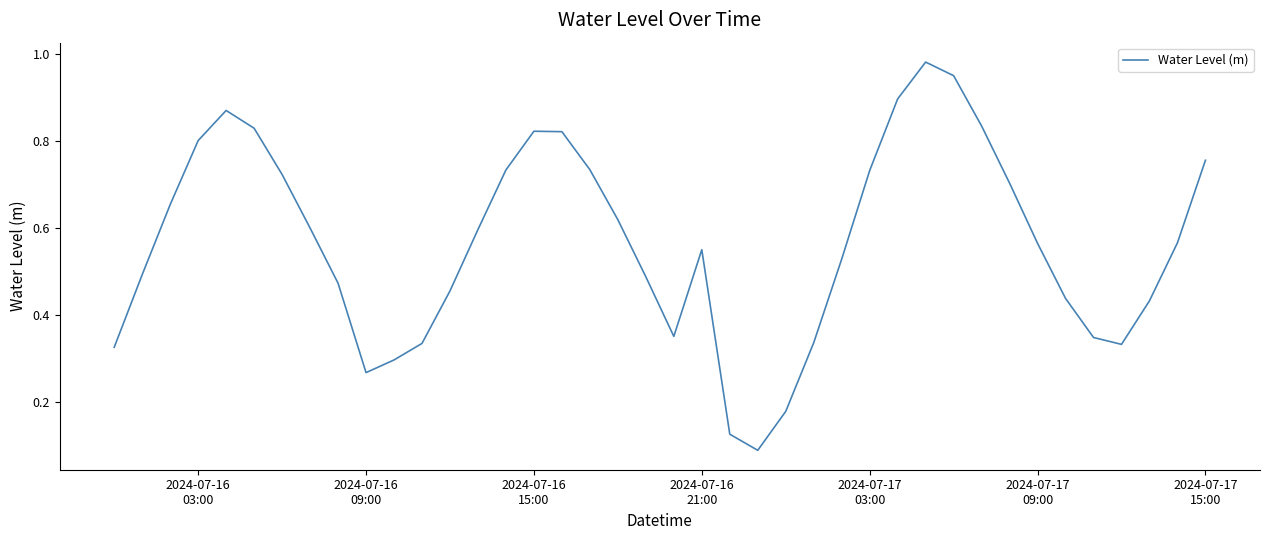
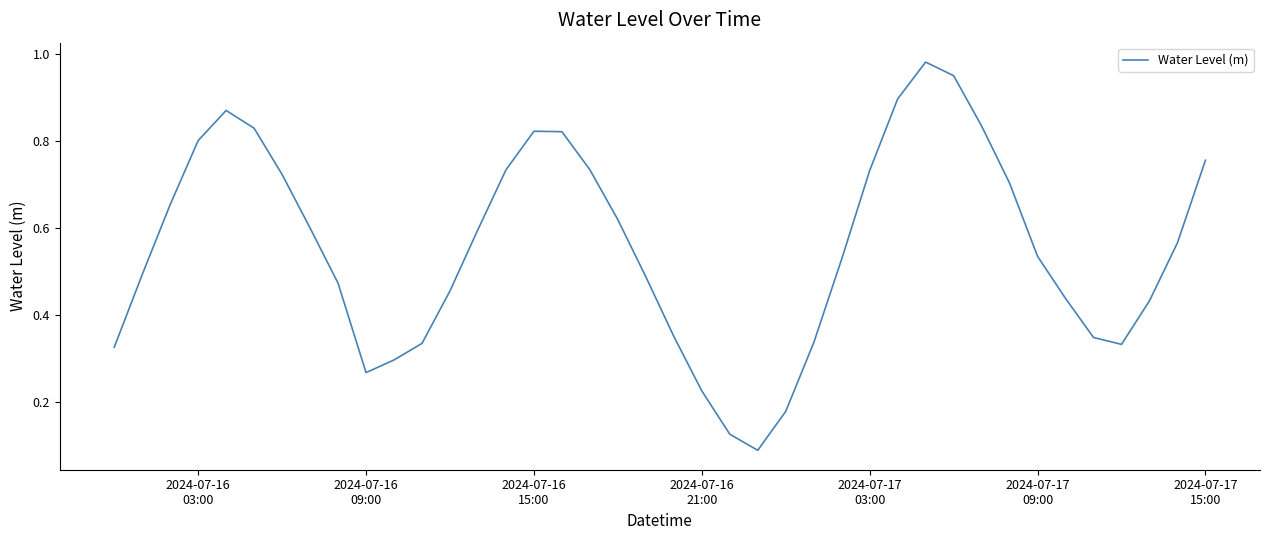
2024-07-16 21:00: 0.55 -> 0.23
2024-07-17 09:00: 0.56 -> 0.53
